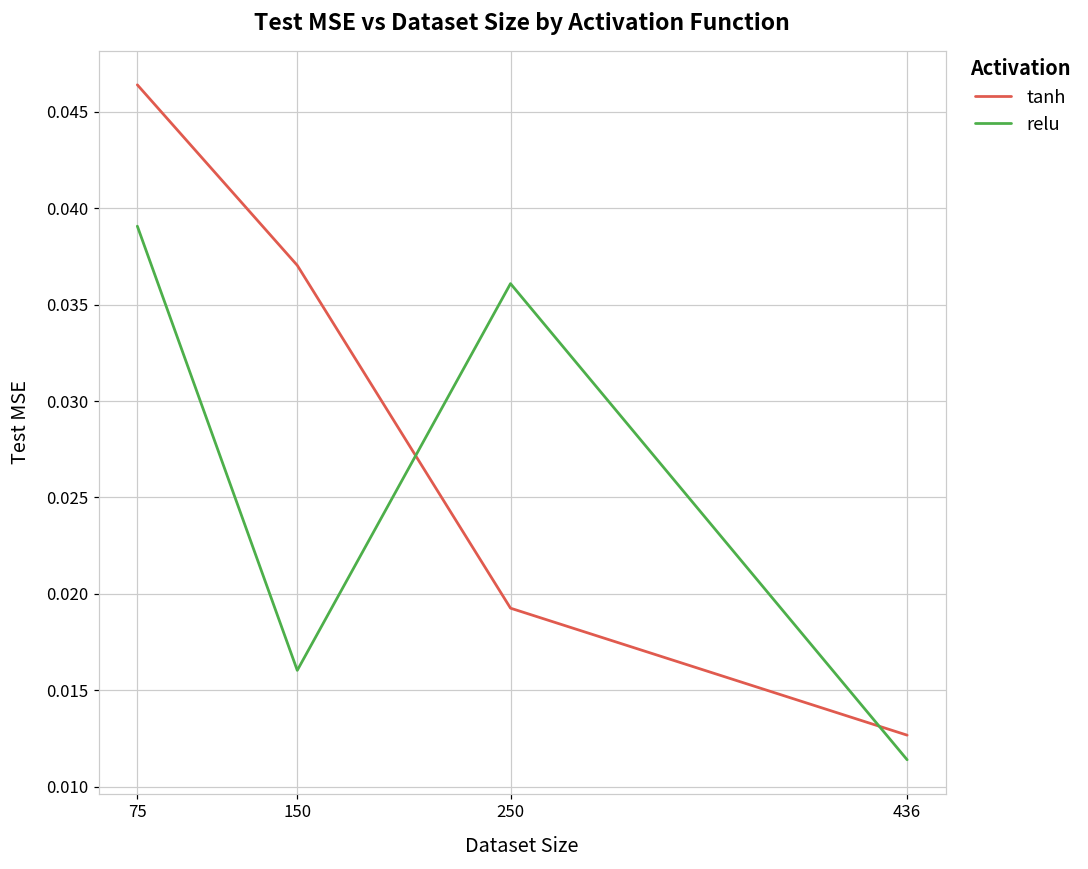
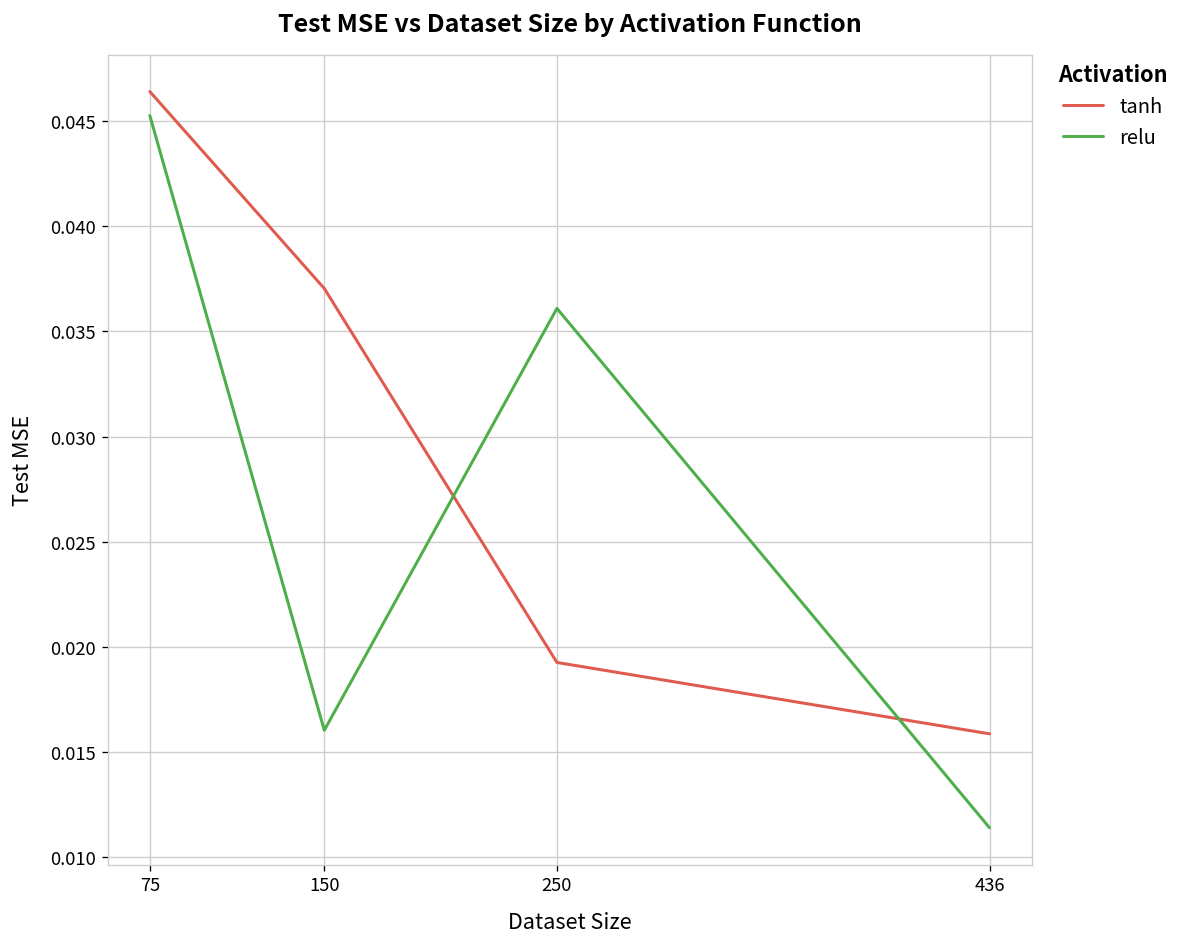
relu, 75: 0.0391 -> 0.0453
tanh, 436: 0.0127 -> 0.0159
